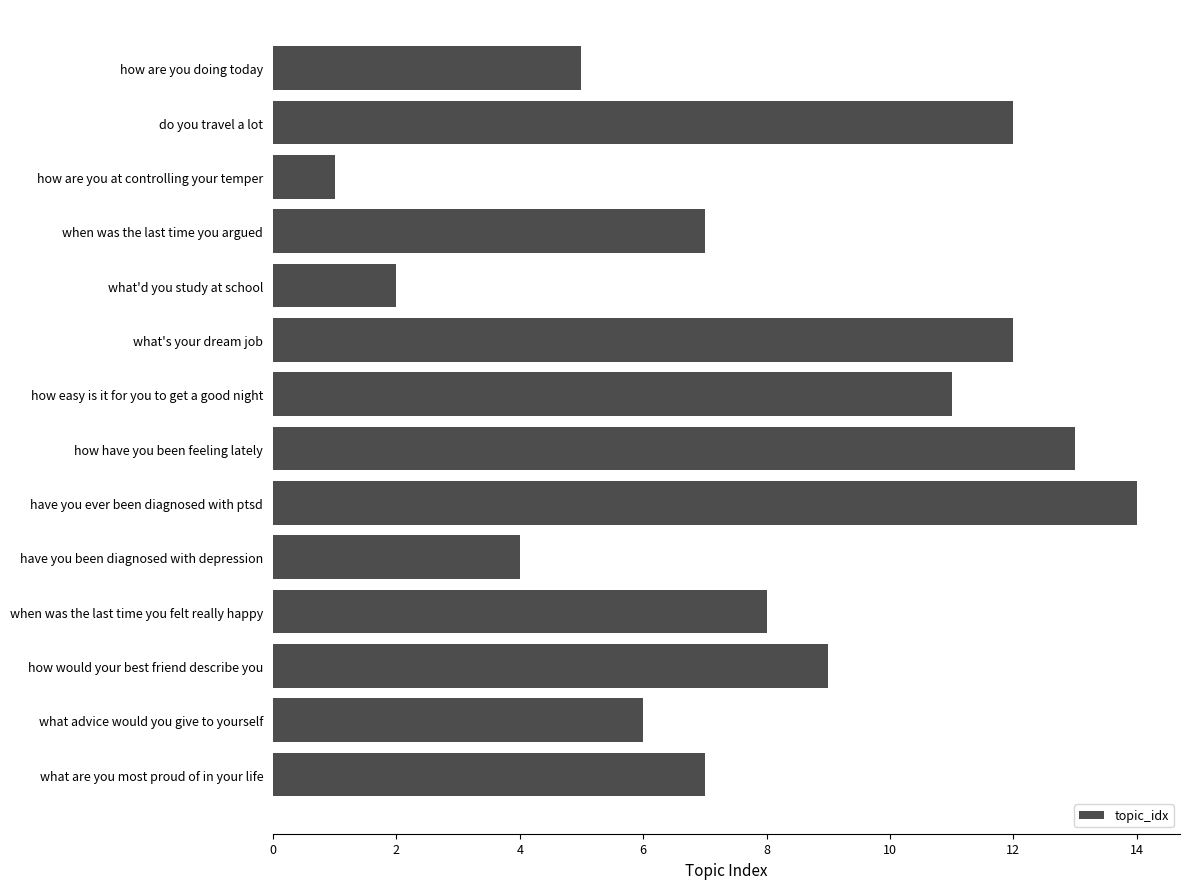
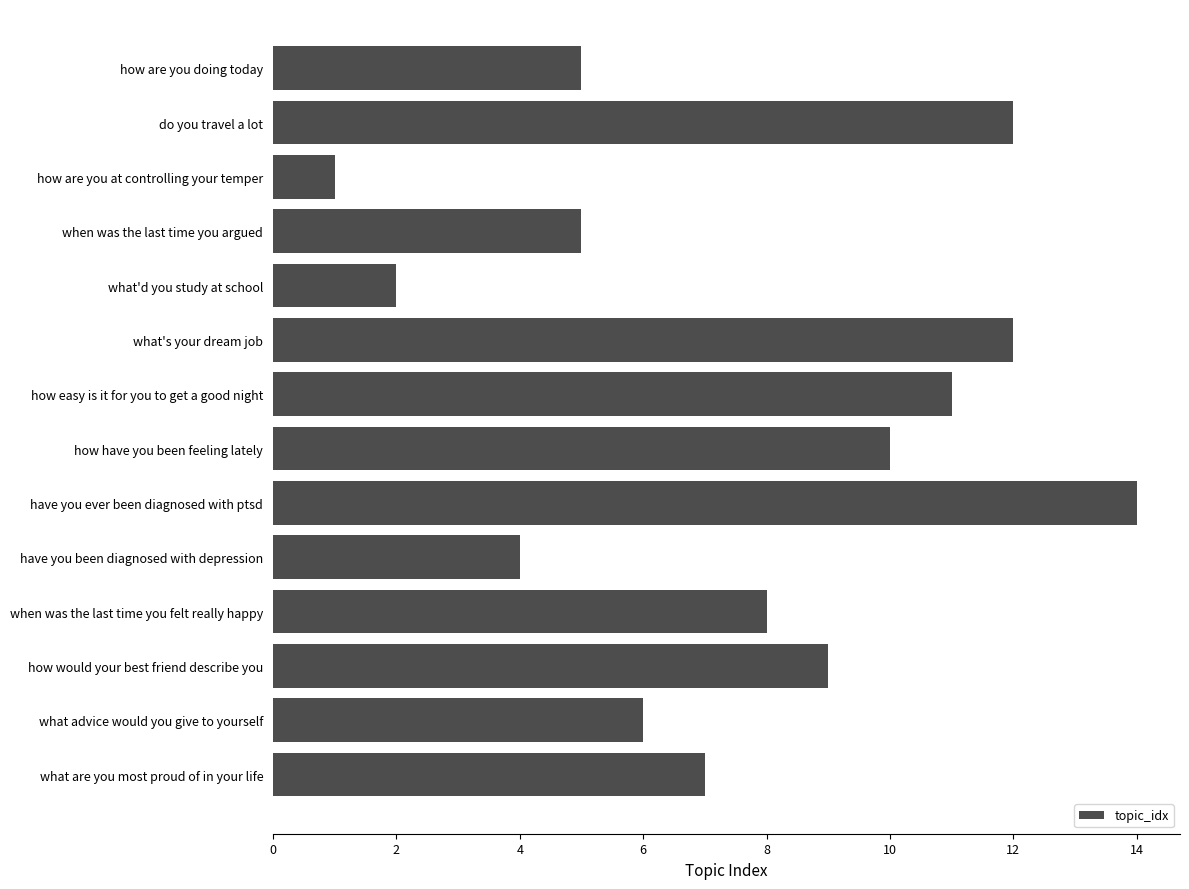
when was the last time you argued: 7 -> 5
how have you been feeling lately: 13 -> 10
